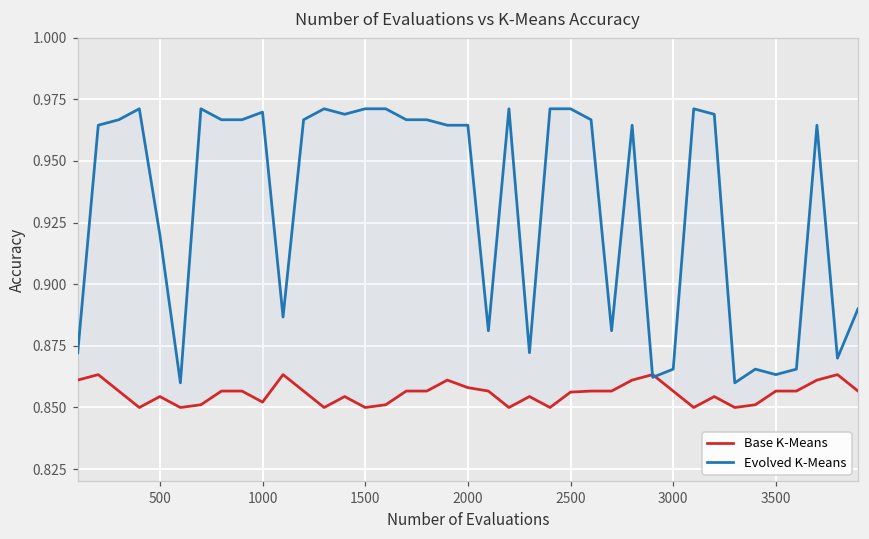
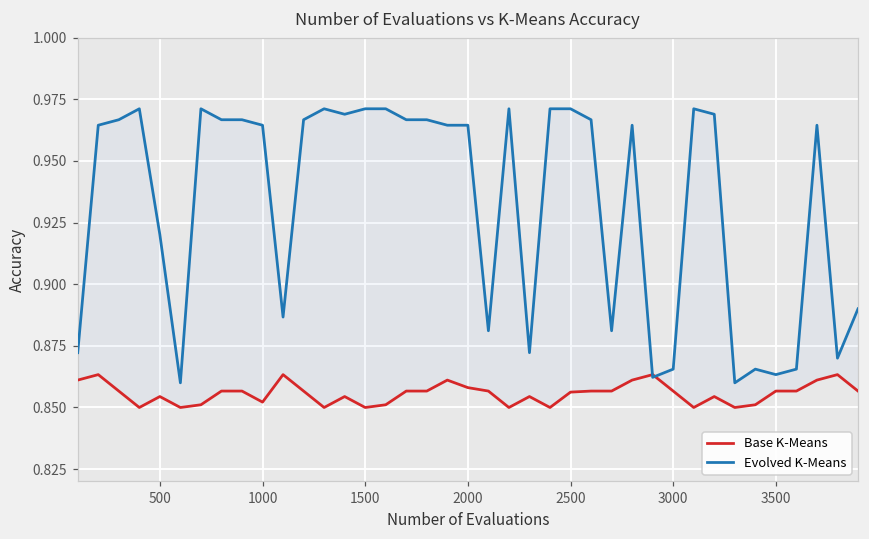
Evolved K-Means, 1000: 0.970 -> 0.964
